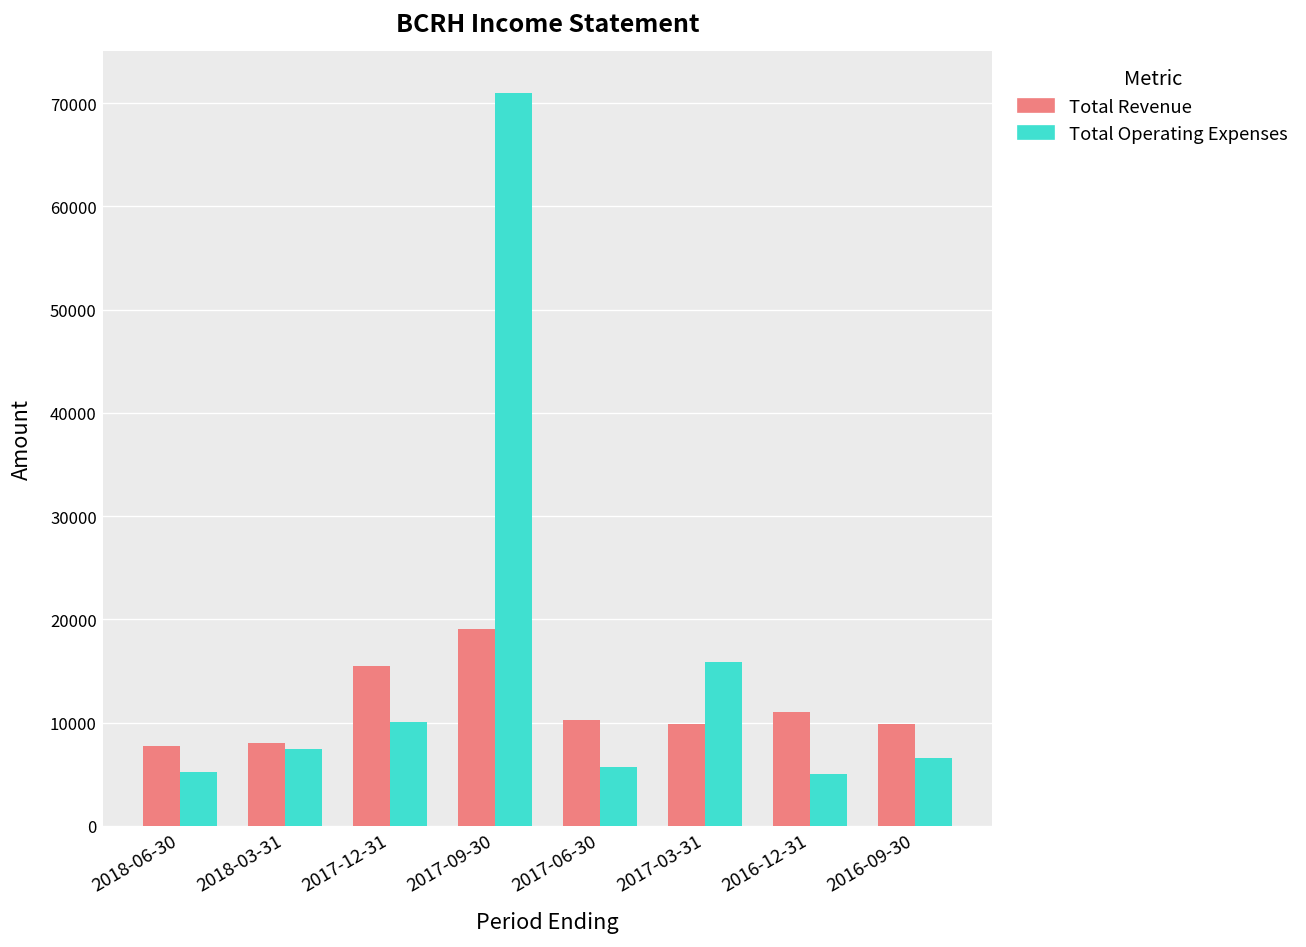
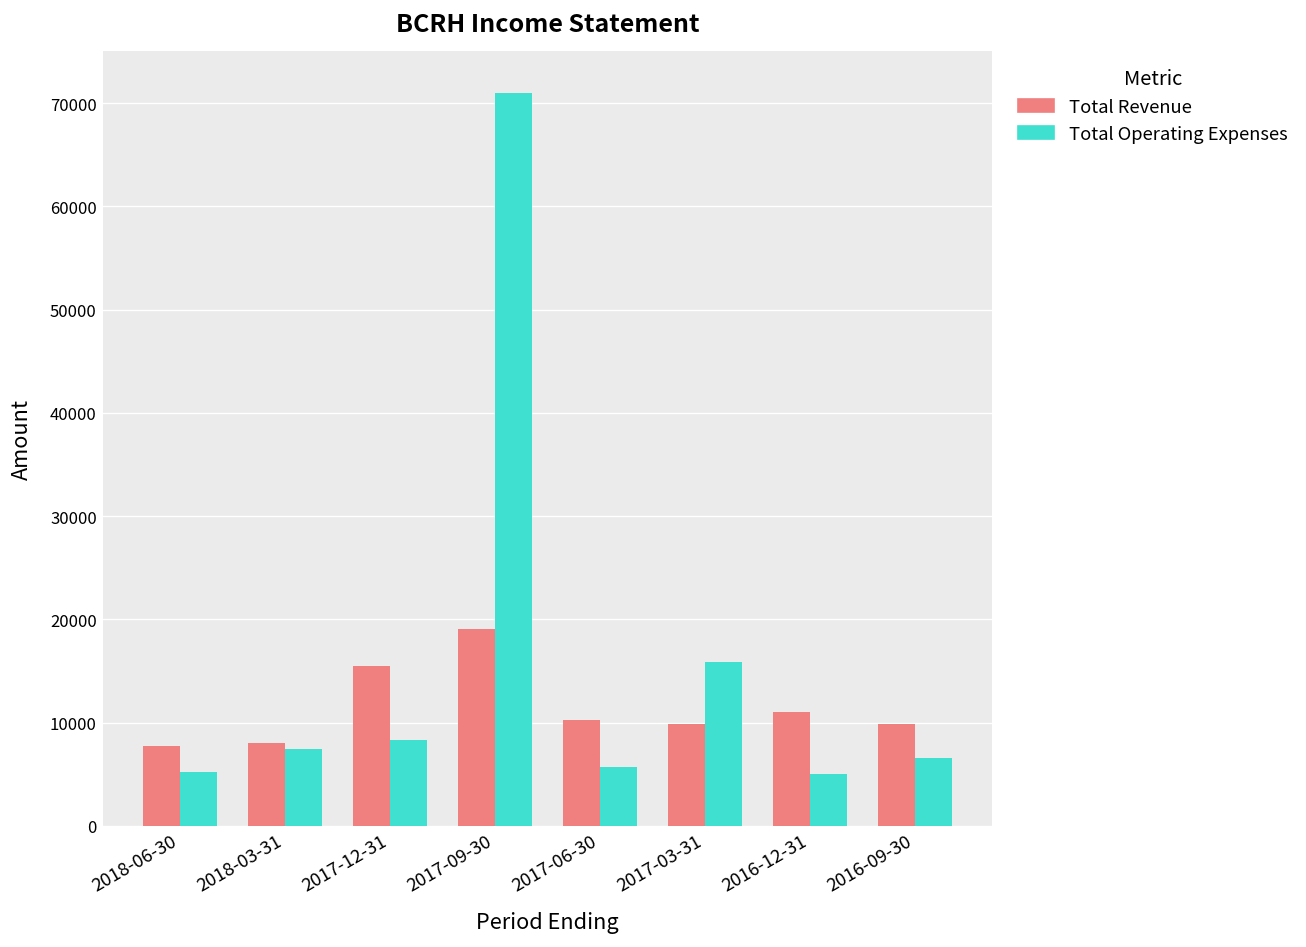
Total Operating Expenses, 2017-12-31: 10000 -> 8000
